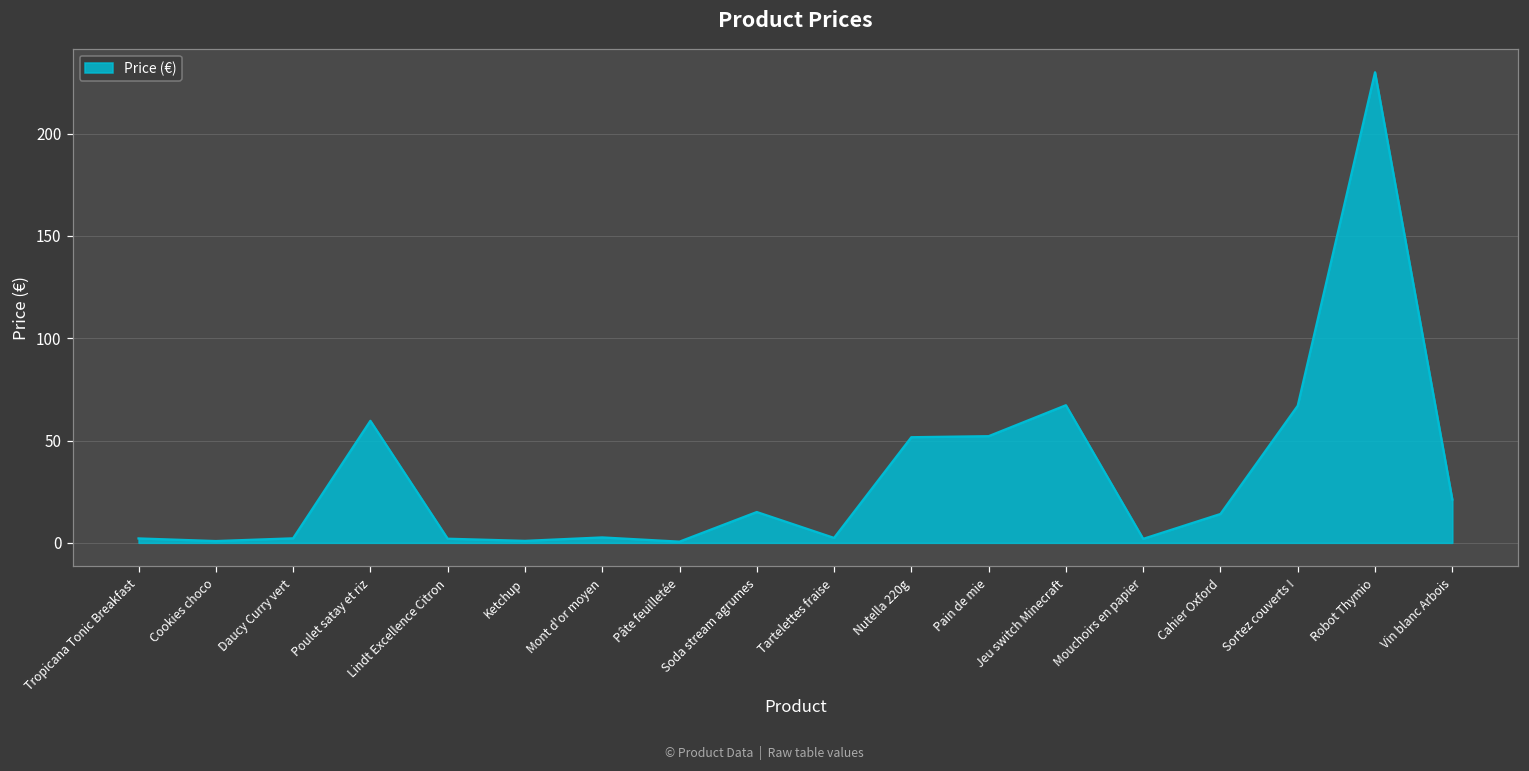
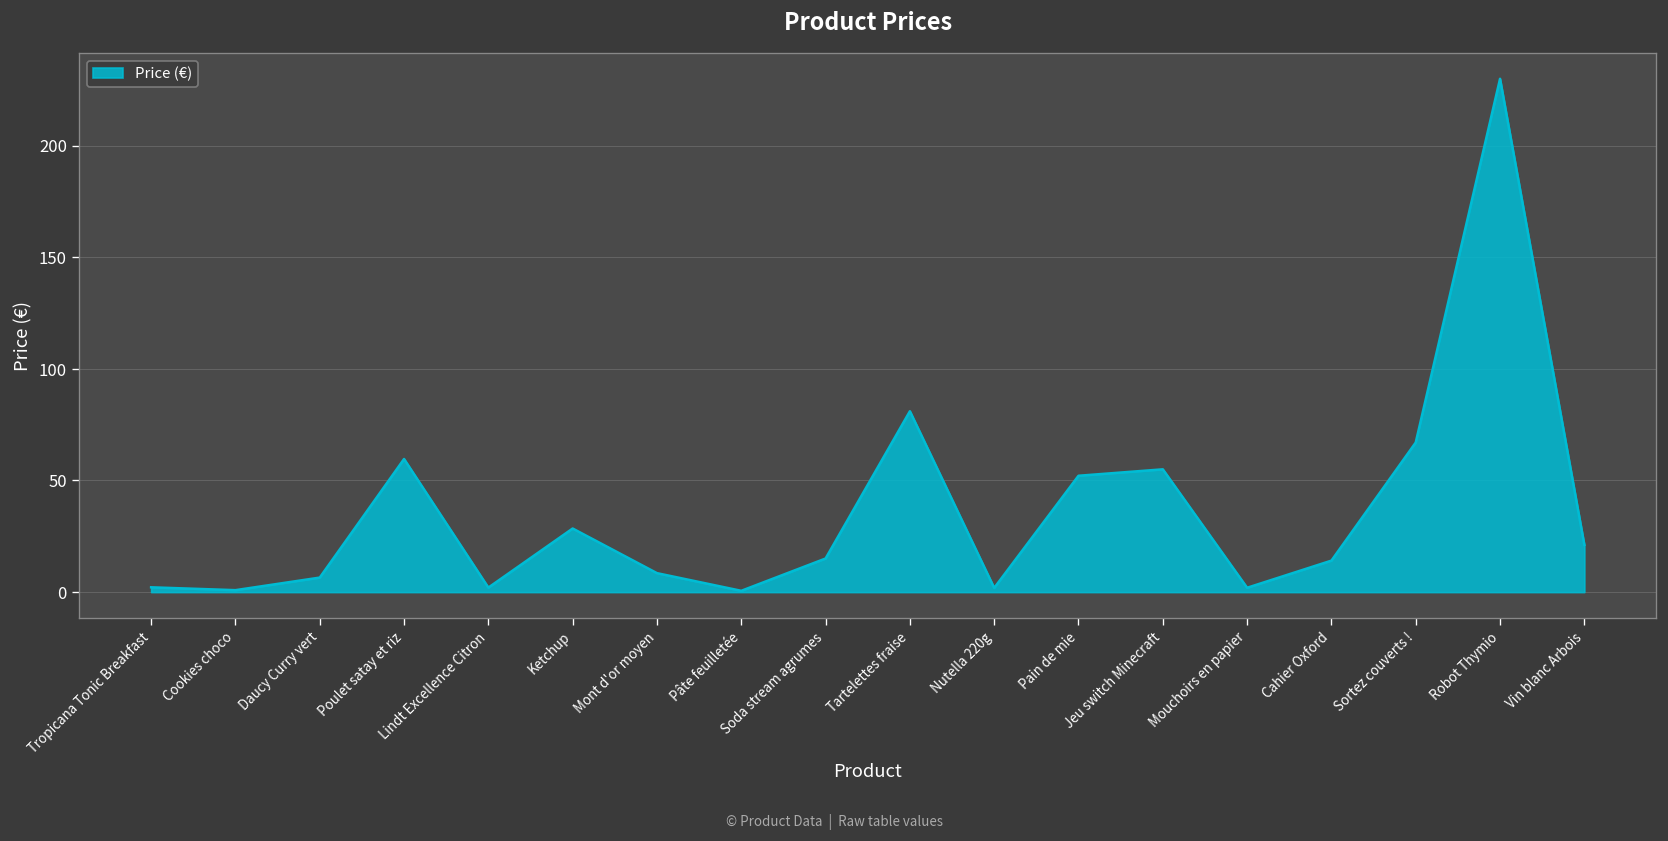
Daucy Curry vert: 2 -> 7
Ketchup: 1 -> 28
Mont d'or moyen: 3 -> 8
Tartelettes fraise: 2 -> 81
Nutella 220g: 52 -> 2
Jeu switch Minecraft: 67 -> 55
